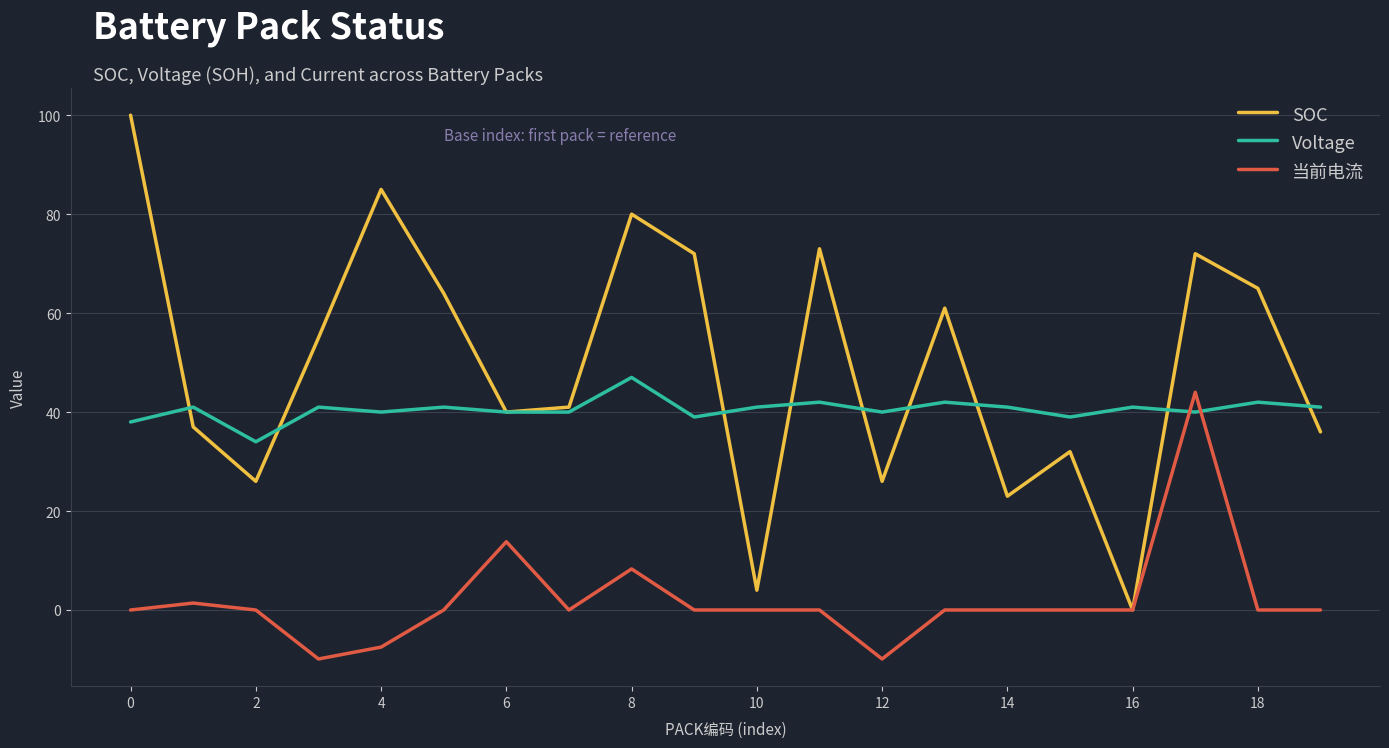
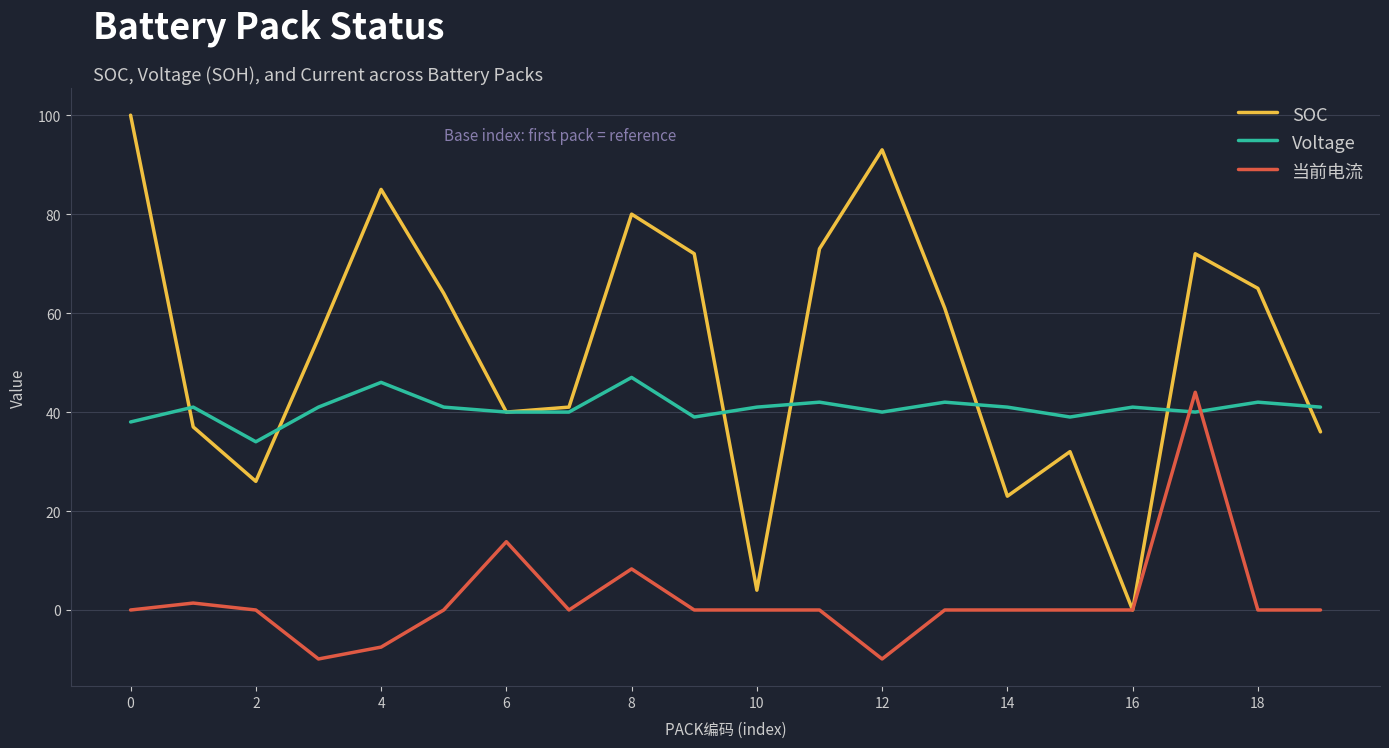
Voltage, 4: 40 -> 46
SOC, 12: 26 -> 93
